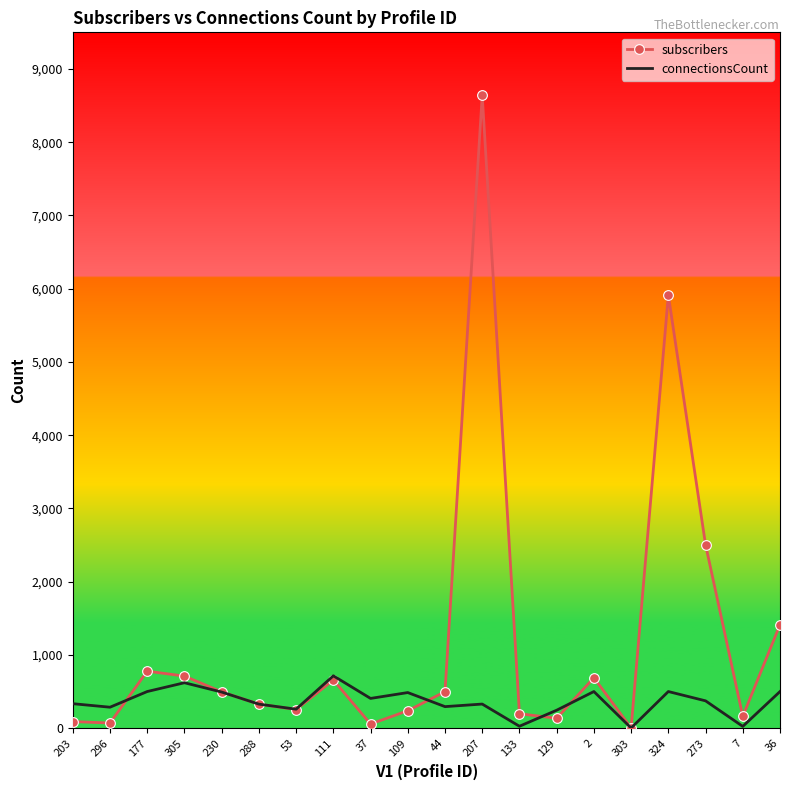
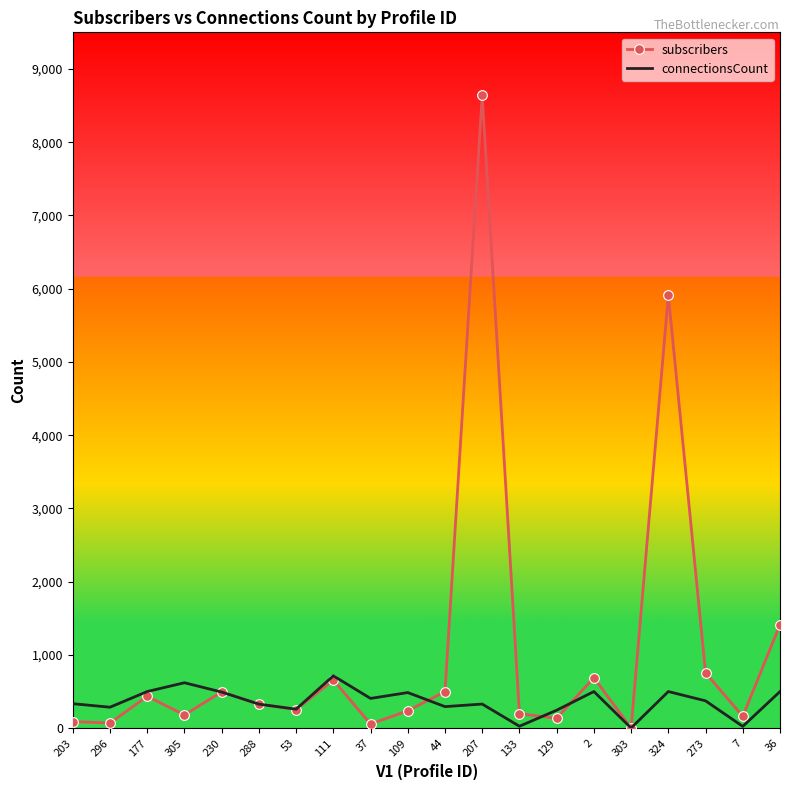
subscribers, 177: 800 -> 400
subscribers, 305: 700 -> 200
subscribers, 273: 2,500 -> 800
